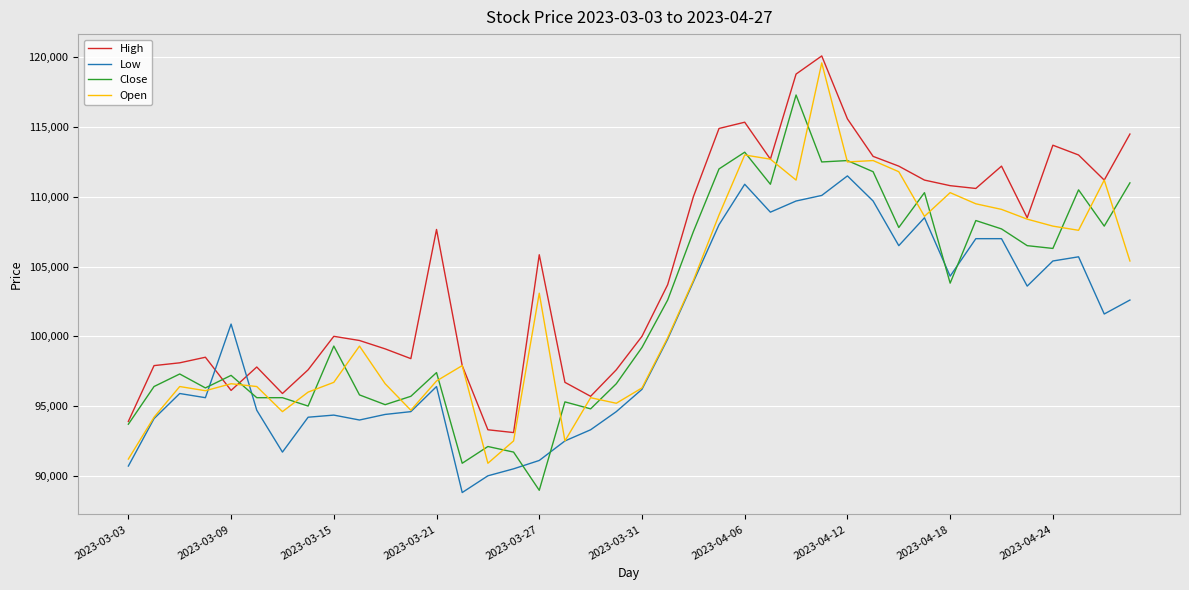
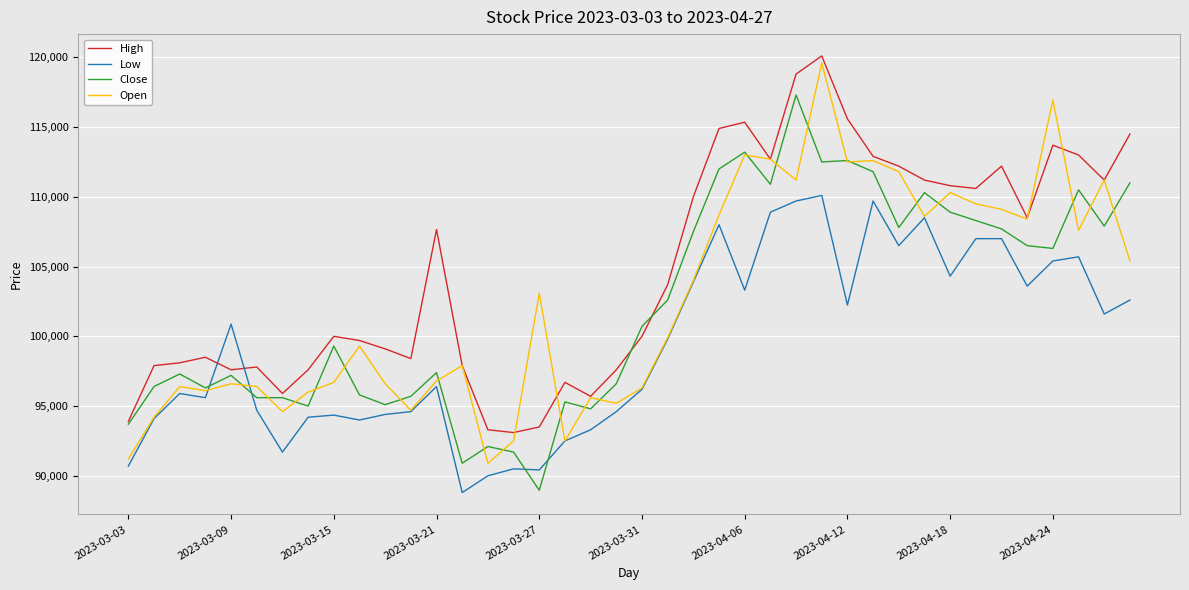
High, 2023-03-09: 96,100 -> 97,600
High, 2023-03-27: 105,800 -> 93,500
Low, 2023-03-27: 91,100 -> 90,400
Close, 2023-03-31: 99,200 -> 100,700
Low, 2023-04-06: 110,900 -> 103,300
Low, 2023-04-12: 111,500 -> 102,200
Close, 2023-04-18: 103,800 -> 108,900
Open, 2023-04-24: 107,900 -> 116,900
